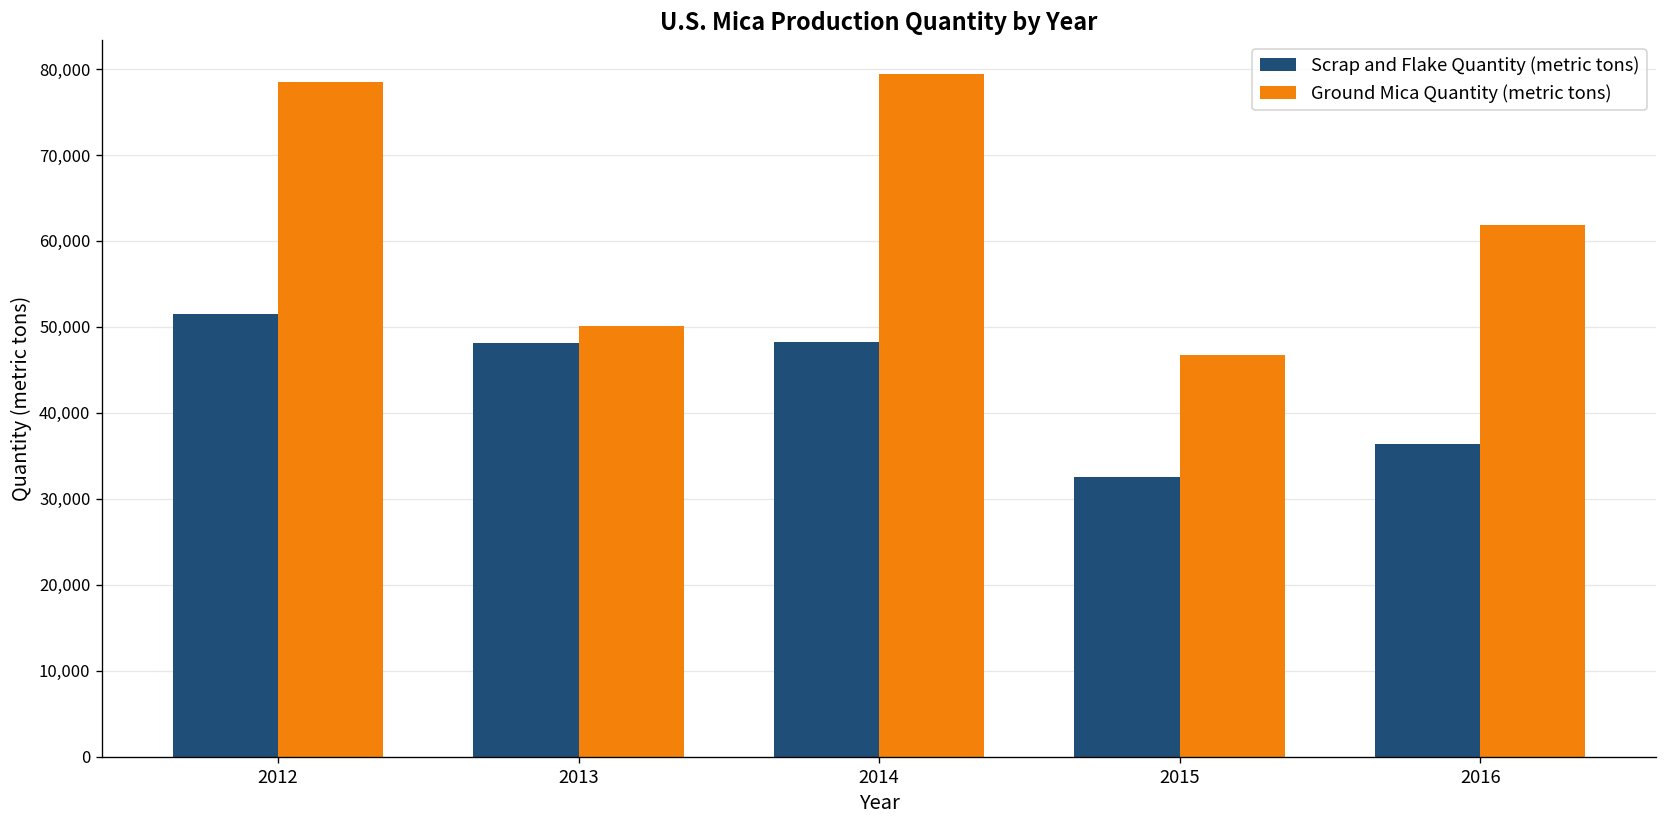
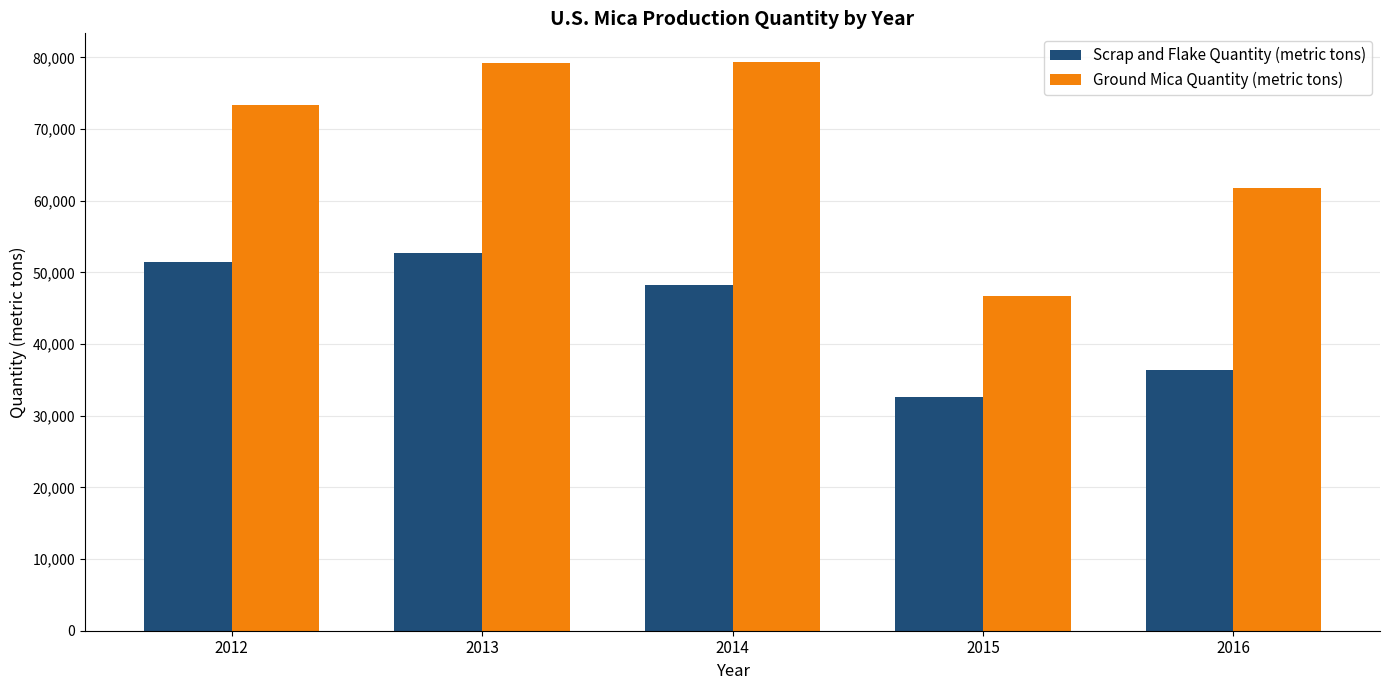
Ground Mica Quantity (metric tons), 2012: 79,000 -> 73,000
Scrap and Flake Quantity (metric tons), 2013: 48,000 -> 53,000
Ground Mica Quantity (metric tons), 2013: 50,000 -> 79,000
